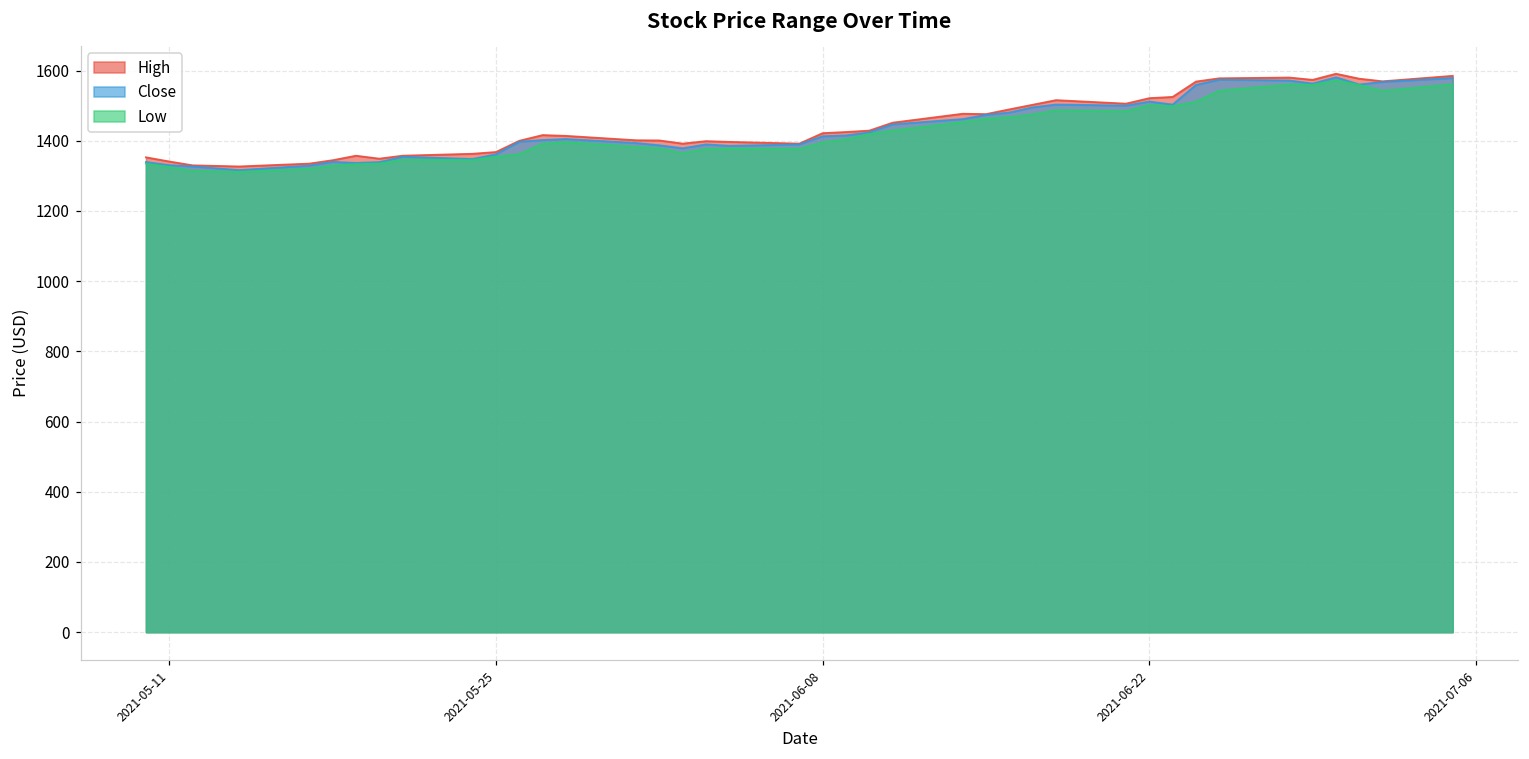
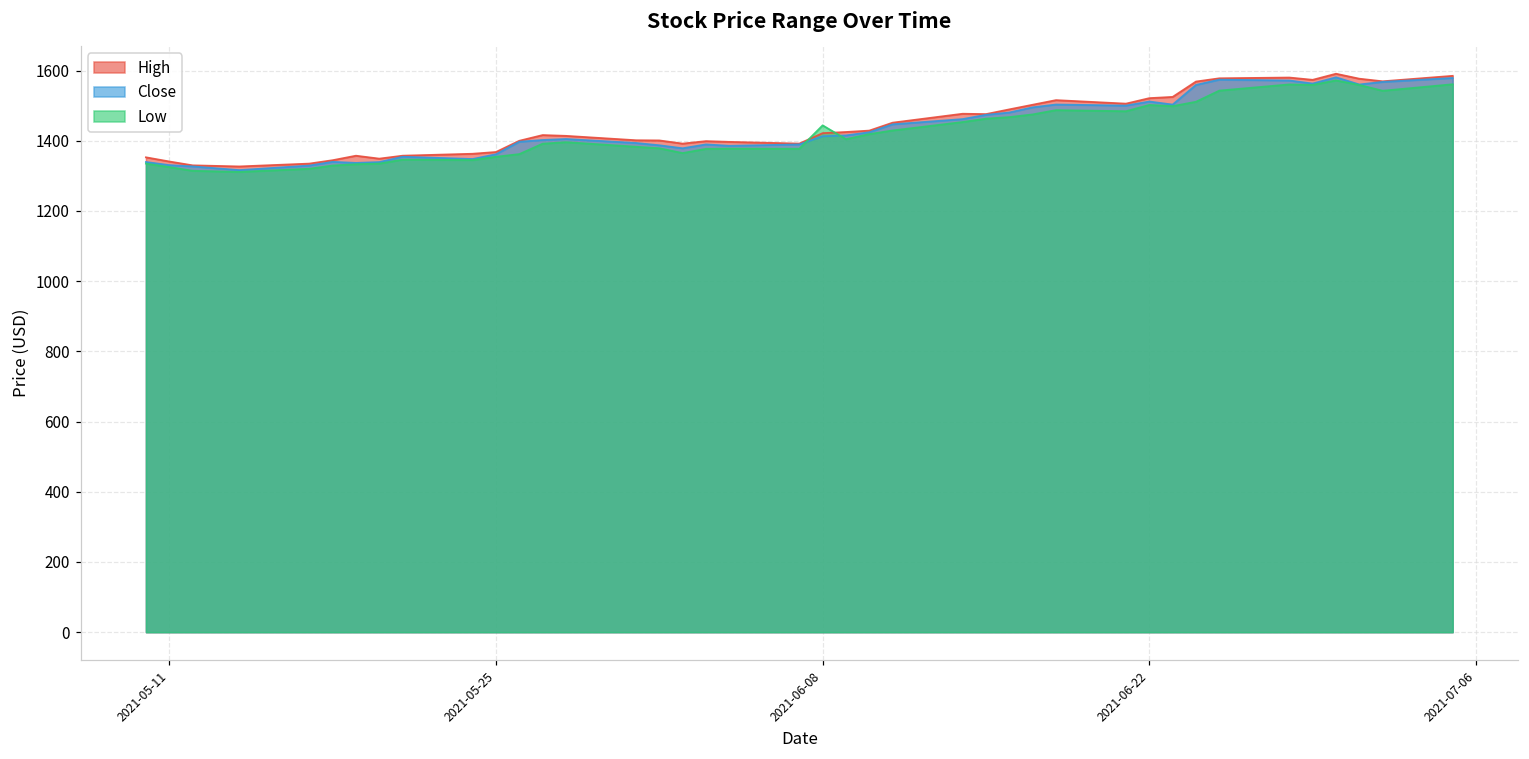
Low, 2021-06-08: 1400 -> 1440
